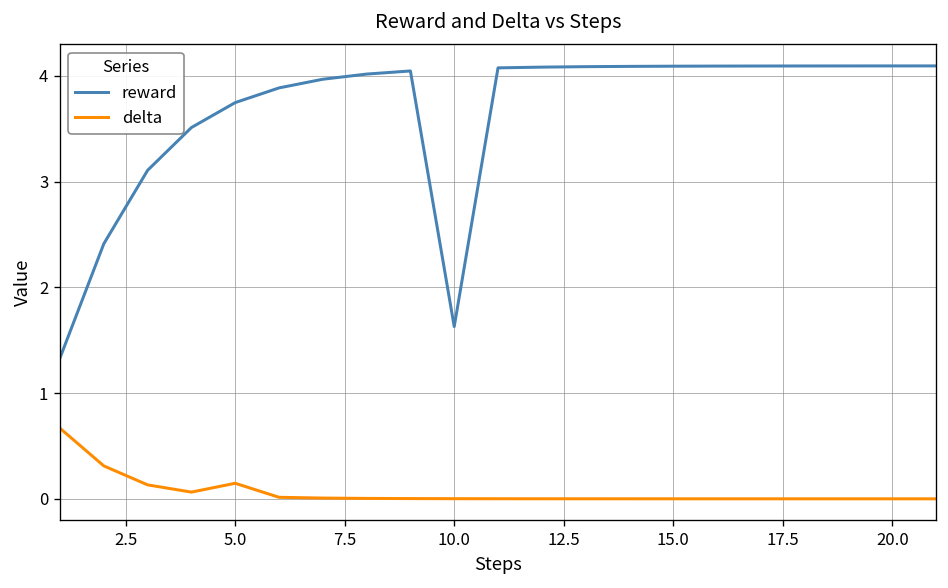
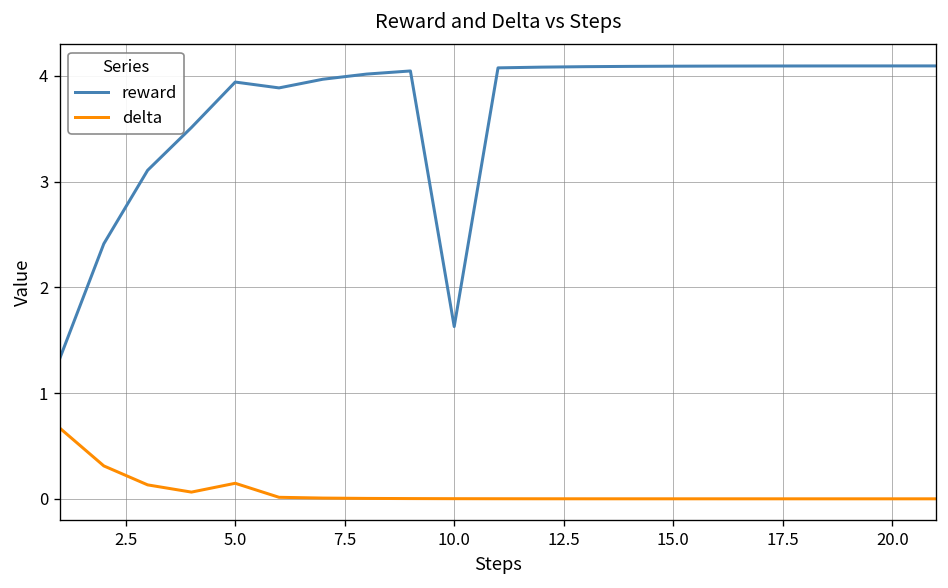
reward, 5.0: 3.7 -> 3.9
